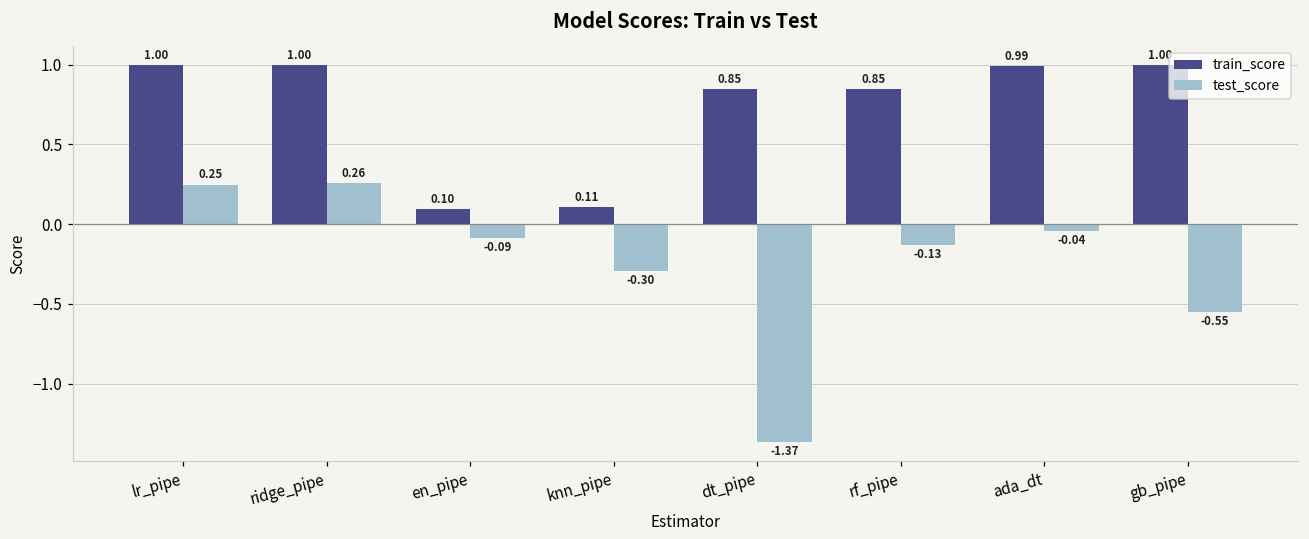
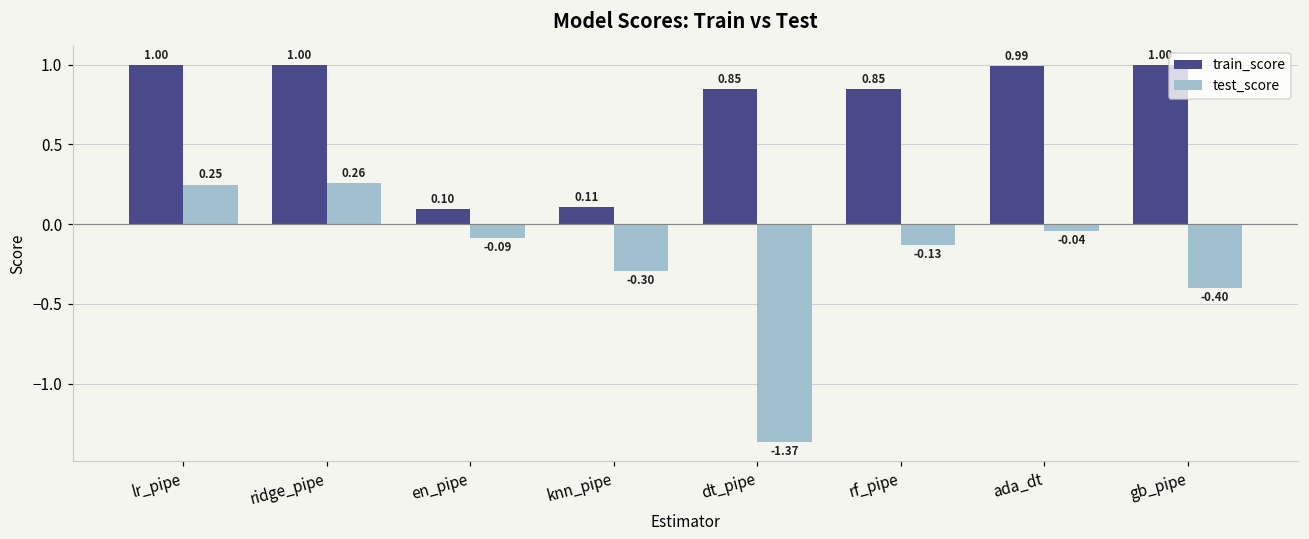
test_score, gb_pipe: -0.55 -> -0.40
